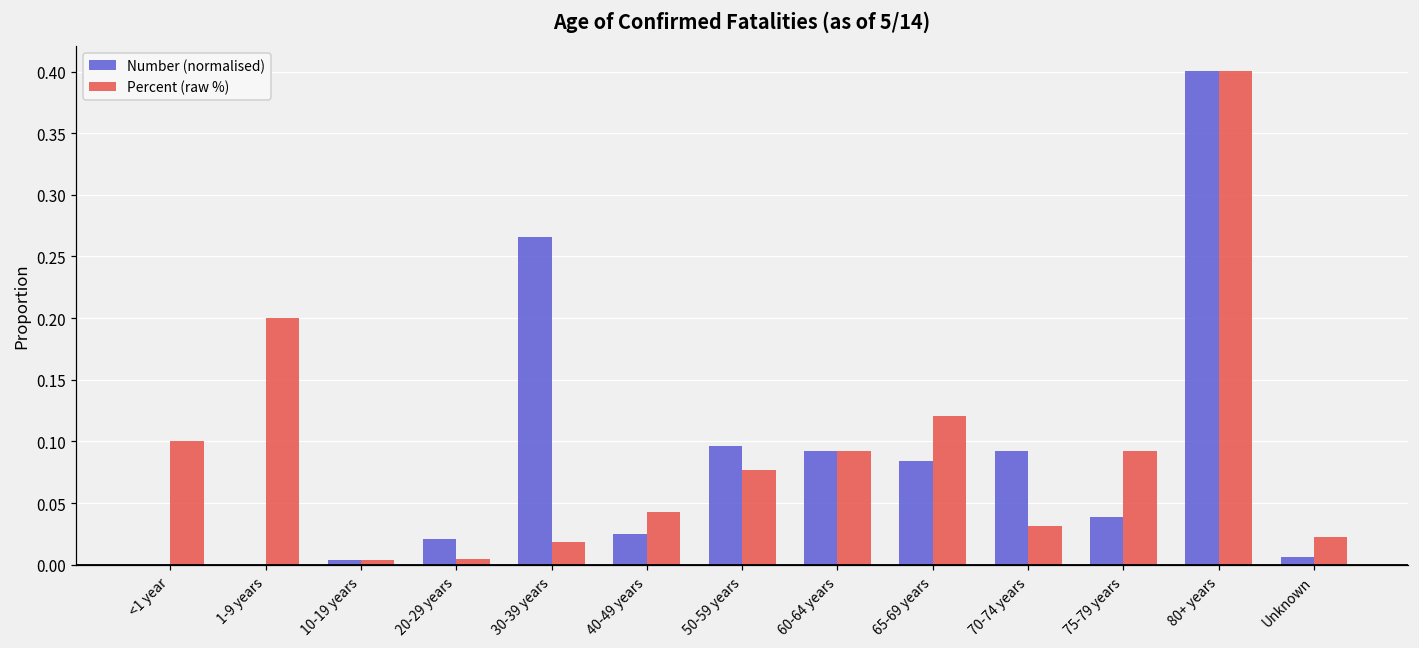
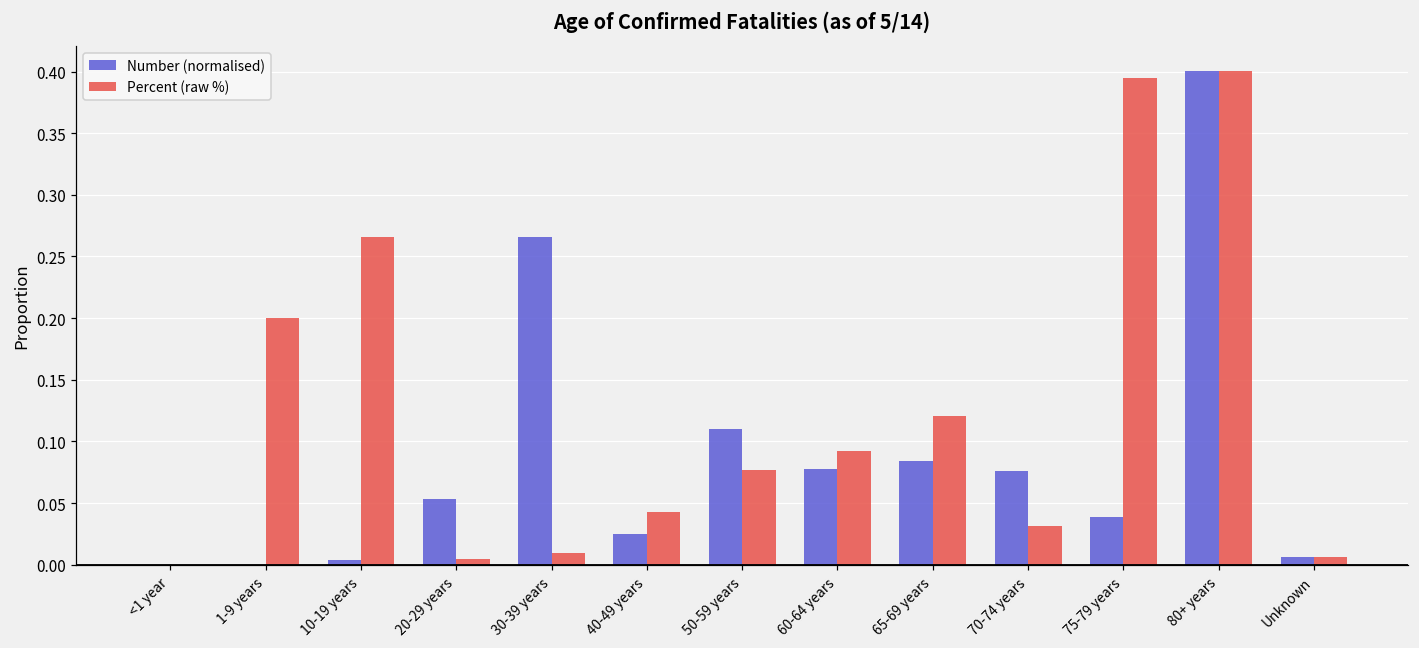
Percent (raw %), <1 year: 0.1 -> 0.0
Percent (raw %), 10-19 years: 0.004 -> 0.266
Number (normalised), 20-29 years: 0.020 -> 0.053
Percent (raw %), 30-39 years: 0.018 -> 0.010
Number (normalised), 50-59 years: 0.096 -> 0.110
Number (normalised), 60-64 years: 0.092 -> 0.078
Number (normalised), 70-74 years: 0.092 -> 0.076
Percent (raw %), 75-79 years: 0.092 -> 0.395
Percent (raw %), Unknown: 0.023 -> 0.006
